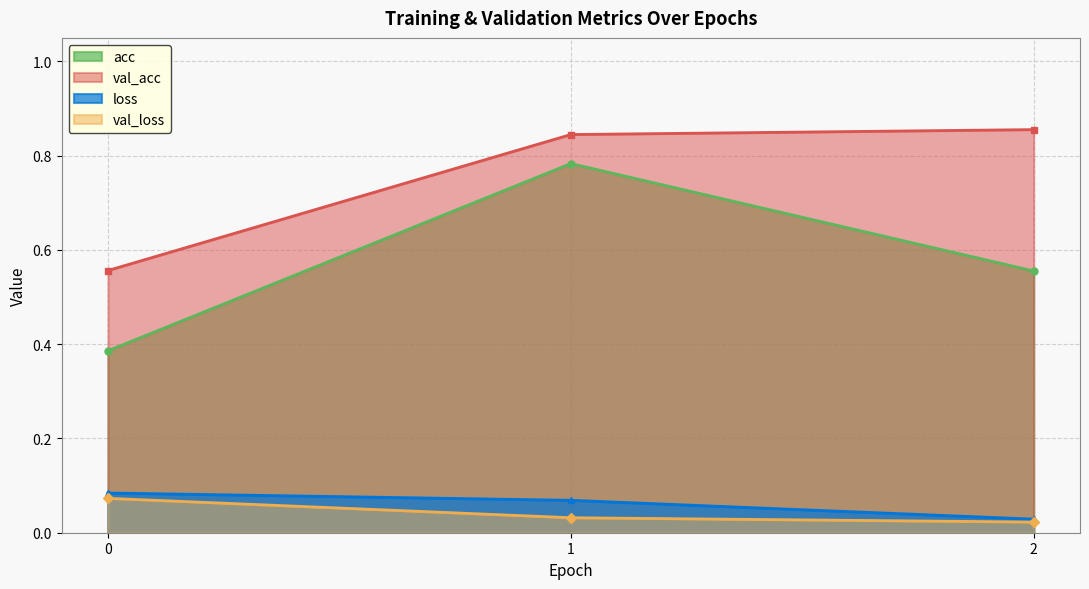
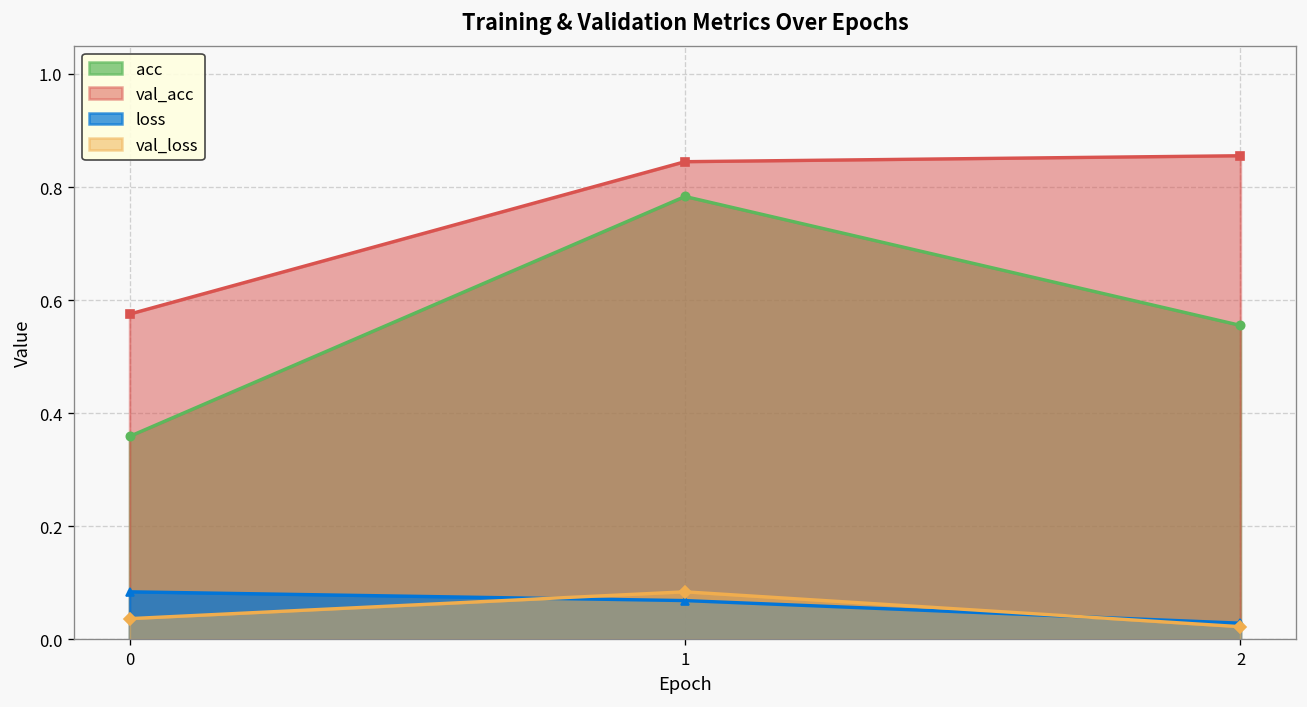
acc, 0: 0.39 -> 0.36
val_acc, 0: 0.56 -> 0.58
val_loss, 0: 0.07 -> 0.04
val_loss, 1: 0.03 -> 0.08
